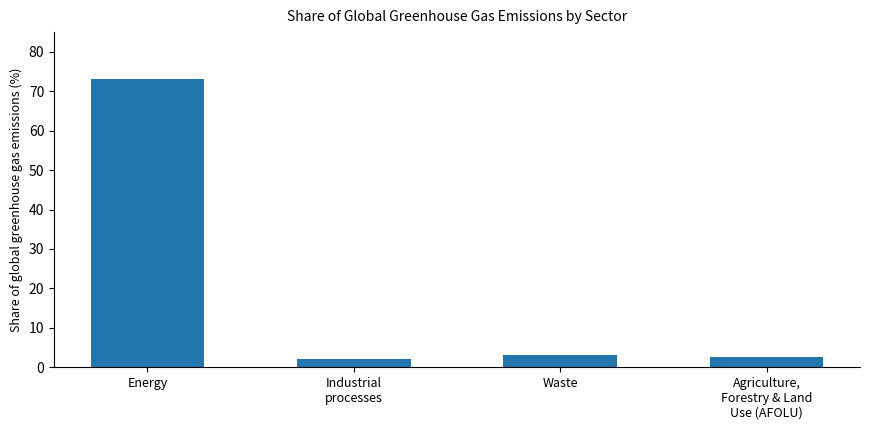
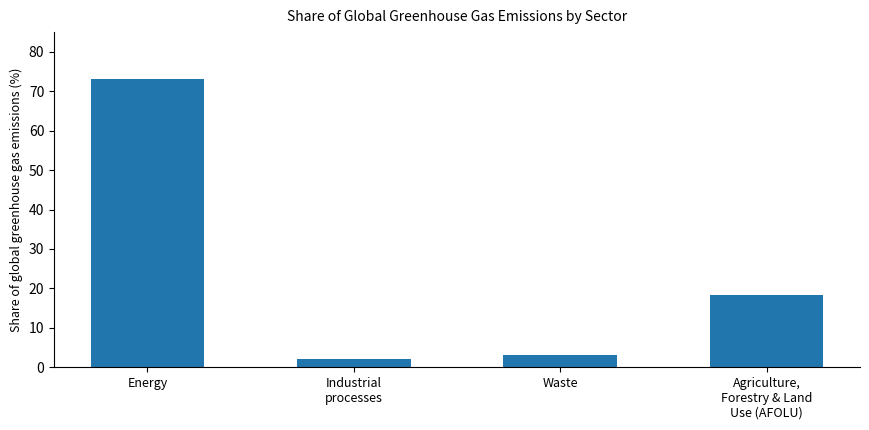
Agriculture, Forestry & Land Use (AFOLU): 3 -> 18
